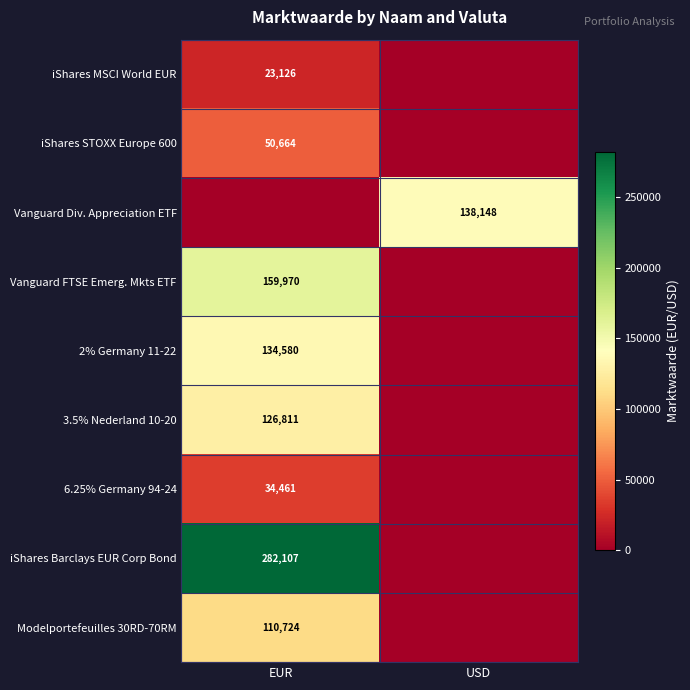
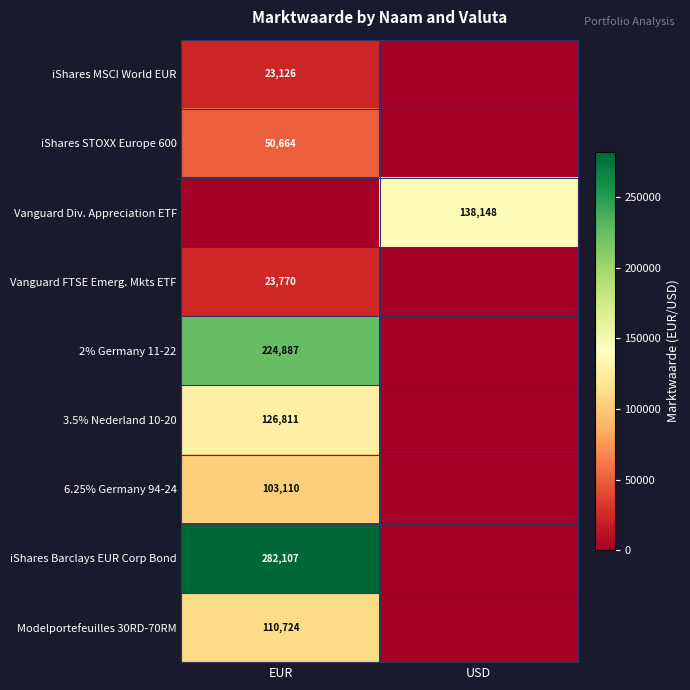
Vanguard FTSE Emerg. Mkts ETF, EUR: 159,970 -> 23,770
2% Germany 11-22, EUR: 134,580 -> 224,887
6.25% Germany 94-24, EUR: 34,461 -> 103,110
